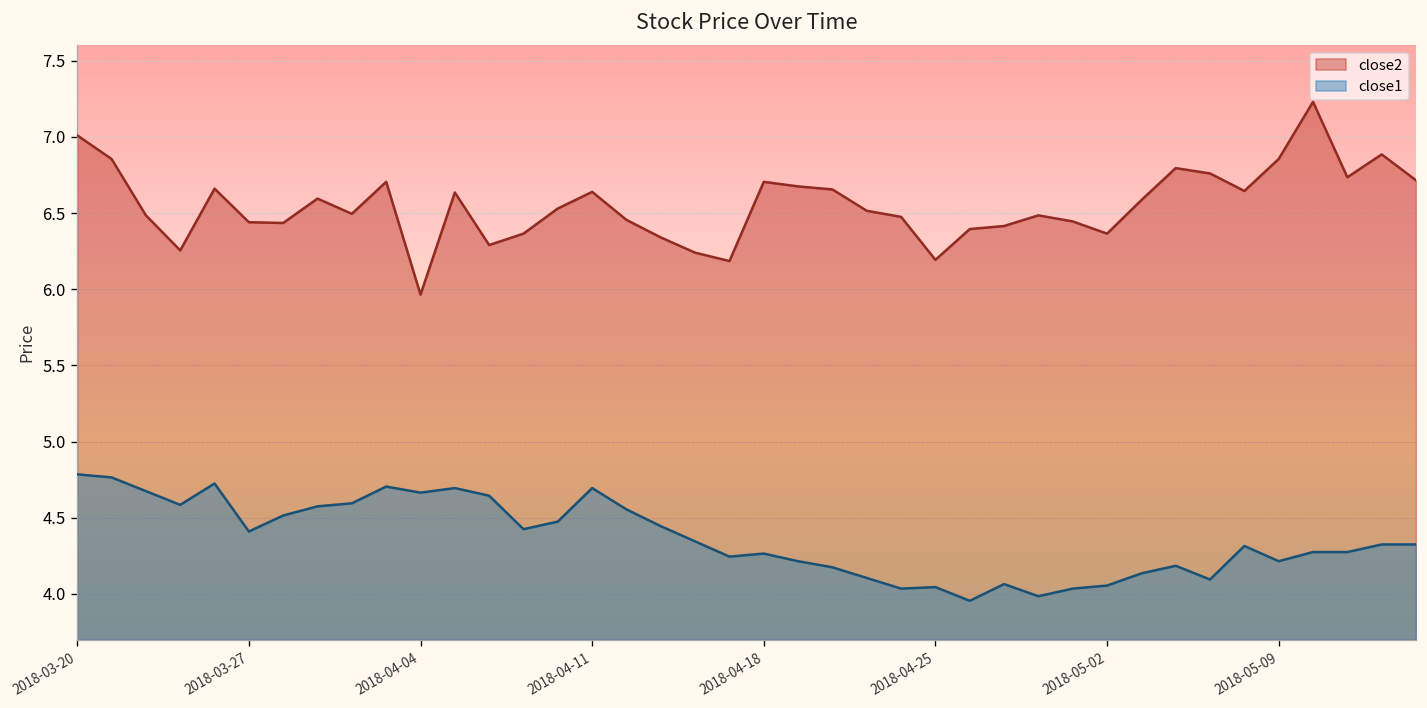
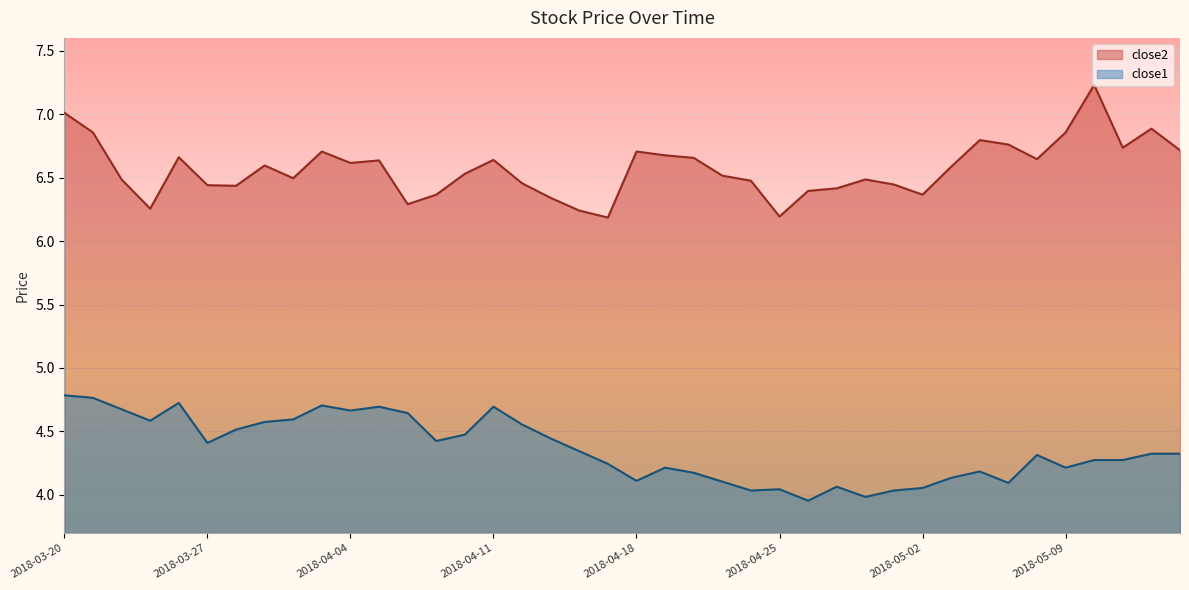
close2, 2018-04-04: 5.97 -> 6.62
close1, 2018-04-18: 4.27 -> 4.11
